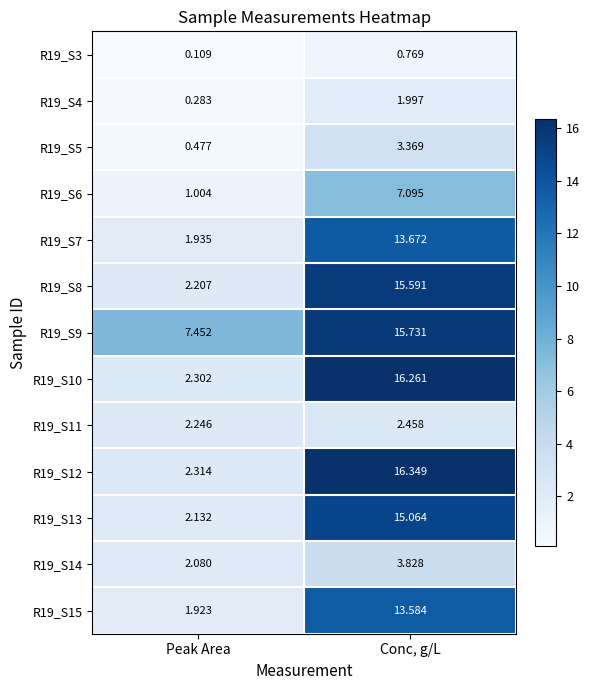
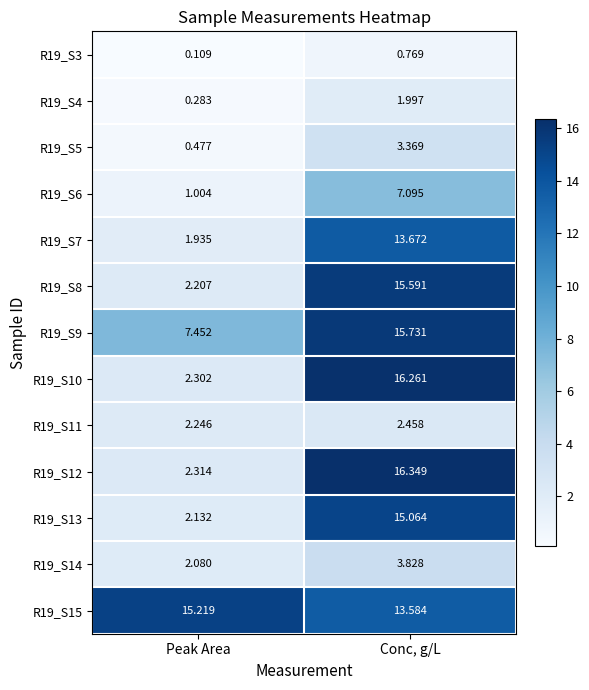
R19_S15, Peak Area: 1.923 -> 15.219
